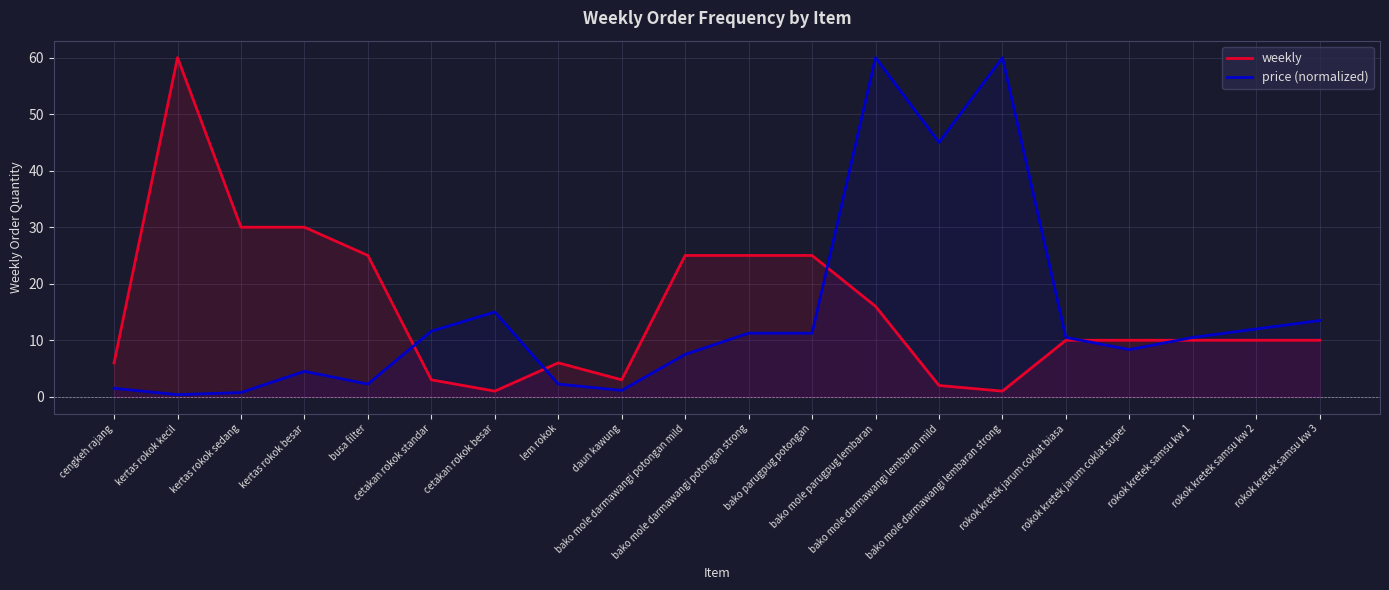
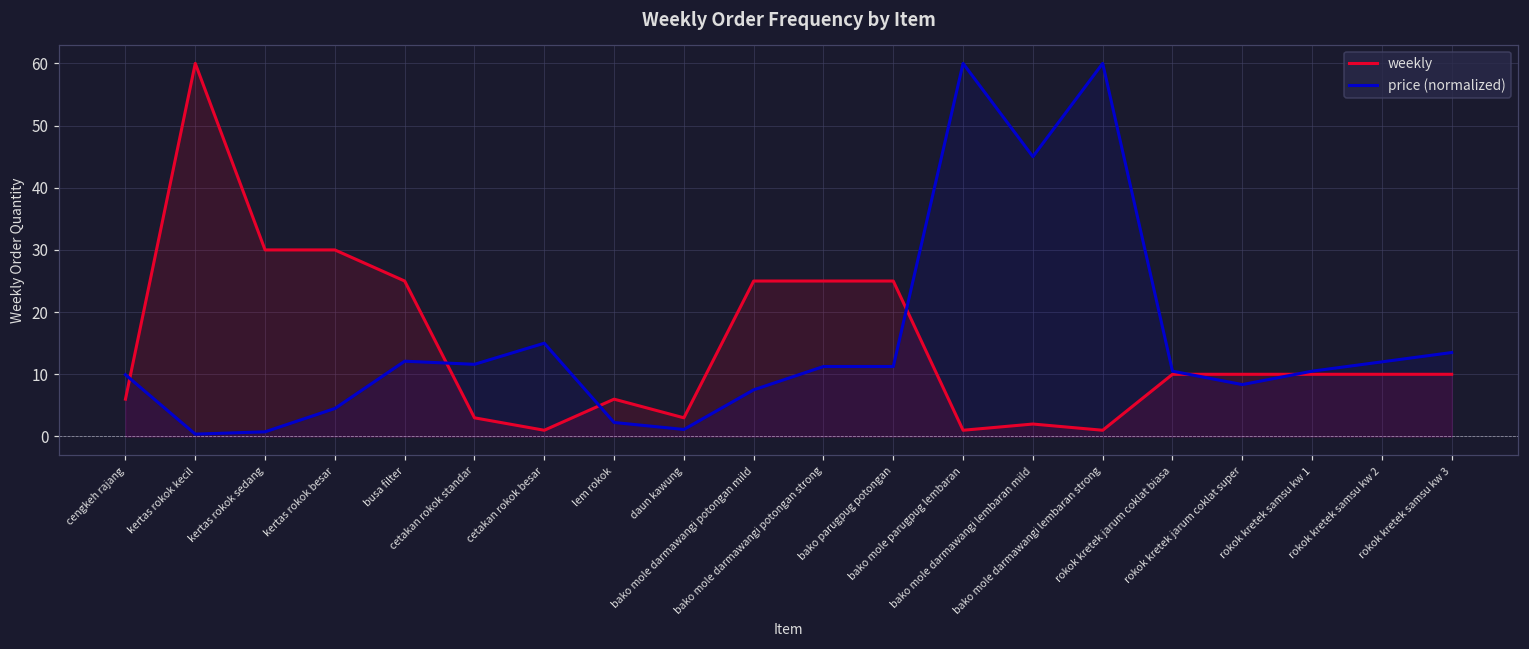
price (normalized), cengkeh rajang: 2 -> 10
price (normalized), busa filter: 2 -> 12
weekly, bako mole parugpug lembaran: 16 -> 1
